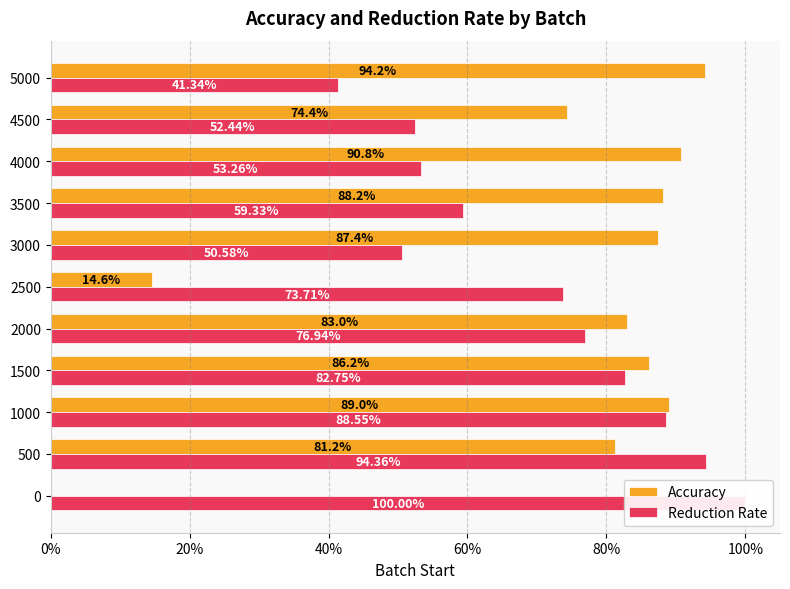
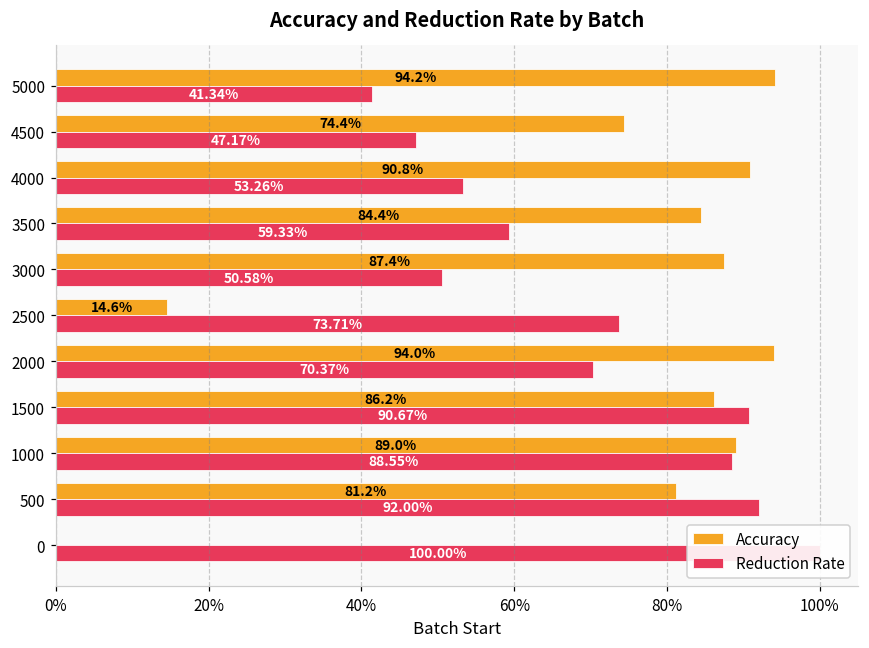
Reduction Rate, 4500: 52.44% -> 47.17%
Accuracy, 3500: 88.2% -> 84.4%
Accuracy, 2000: 83.0% -> 94.0%
Reduction Rate, 2000: 76.94% -> 70.37%
Reduction Rate, 1500: 82.75% -> 90.67%
Reduction Rate, 500: 94.36% -> 92.00%
